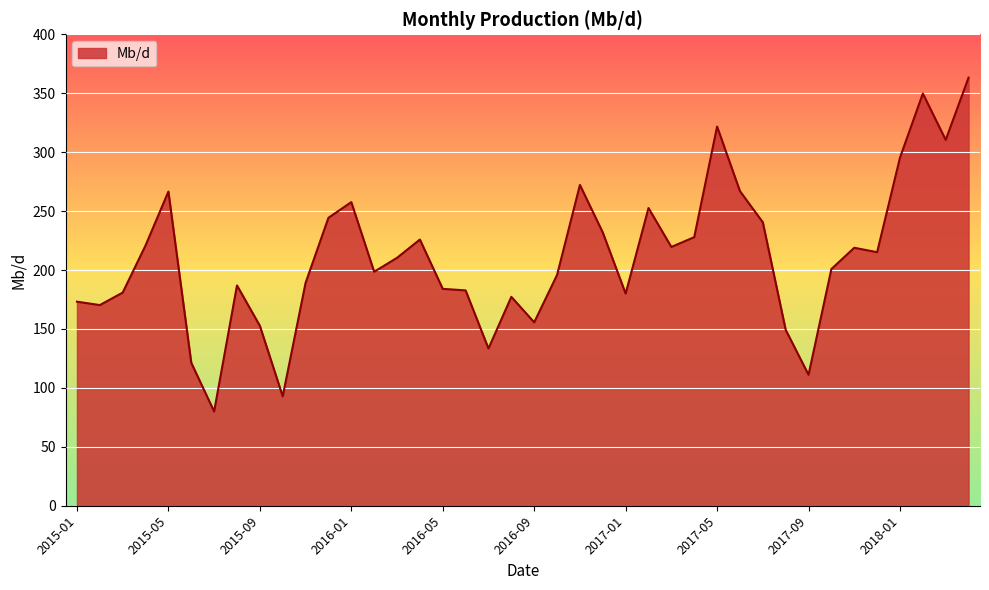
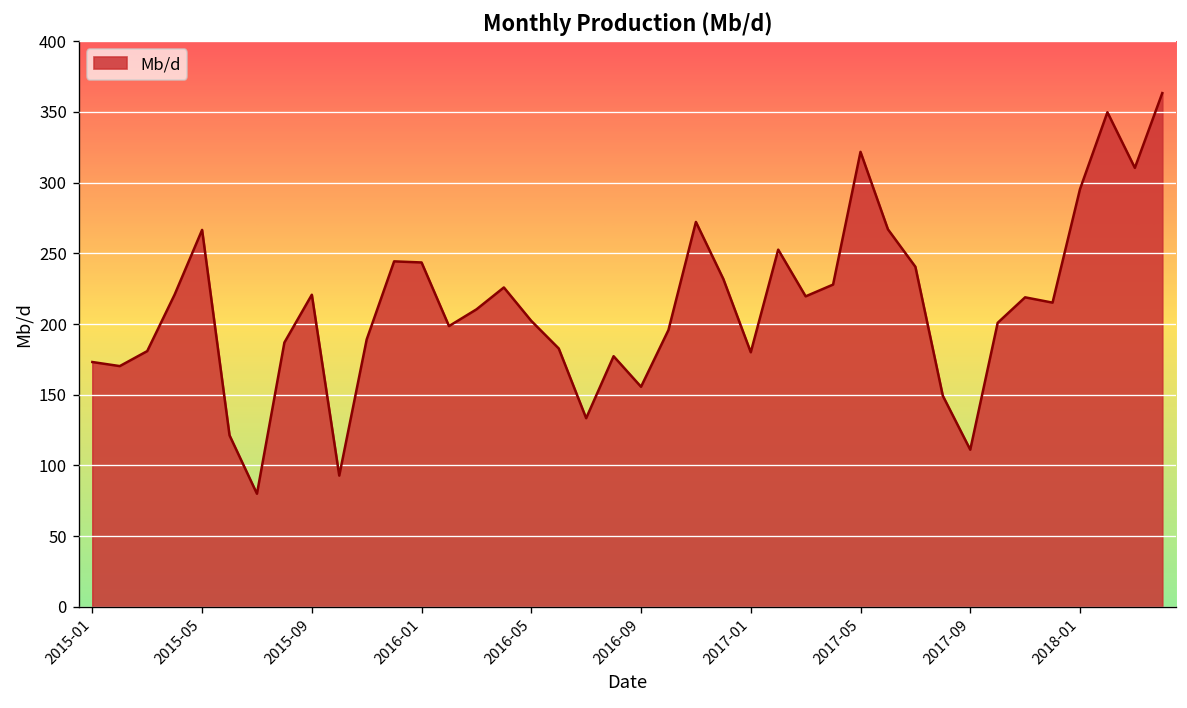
2015-09: 153 -> 221
2016-01: 258 -> 244
2016-05: 184 -> 202
